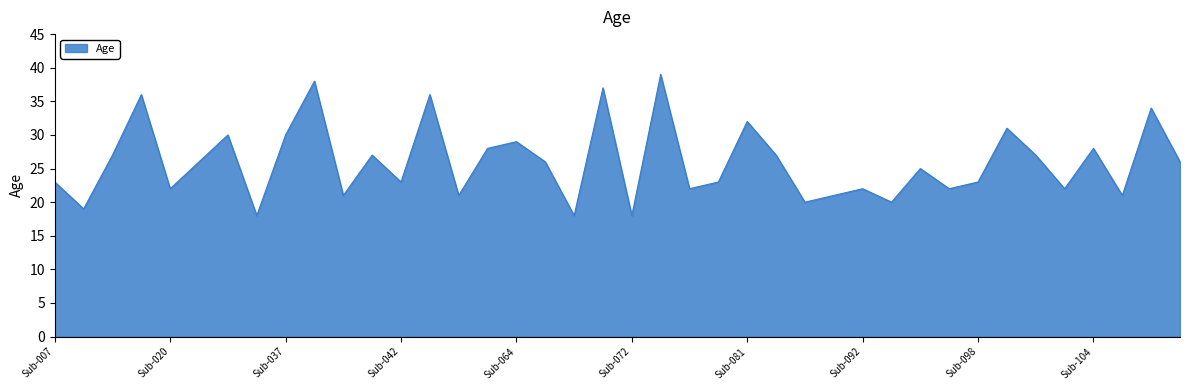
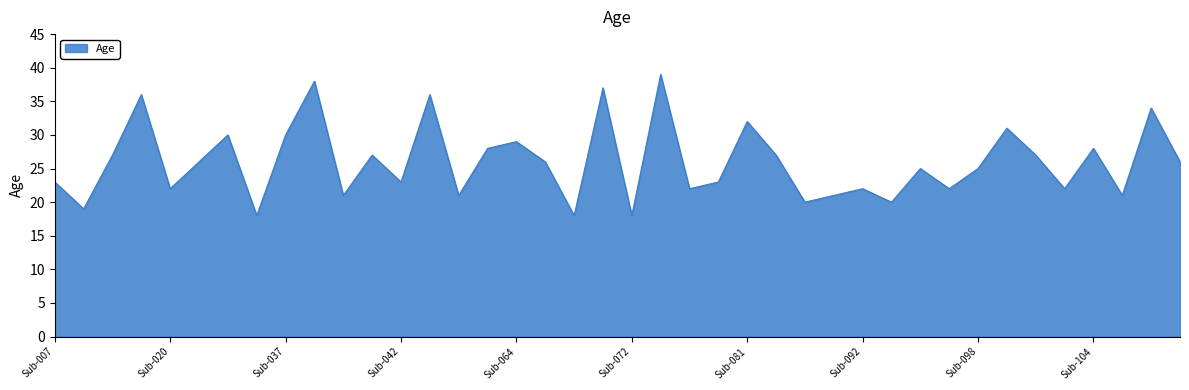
Sub-098: 23 -> 25
